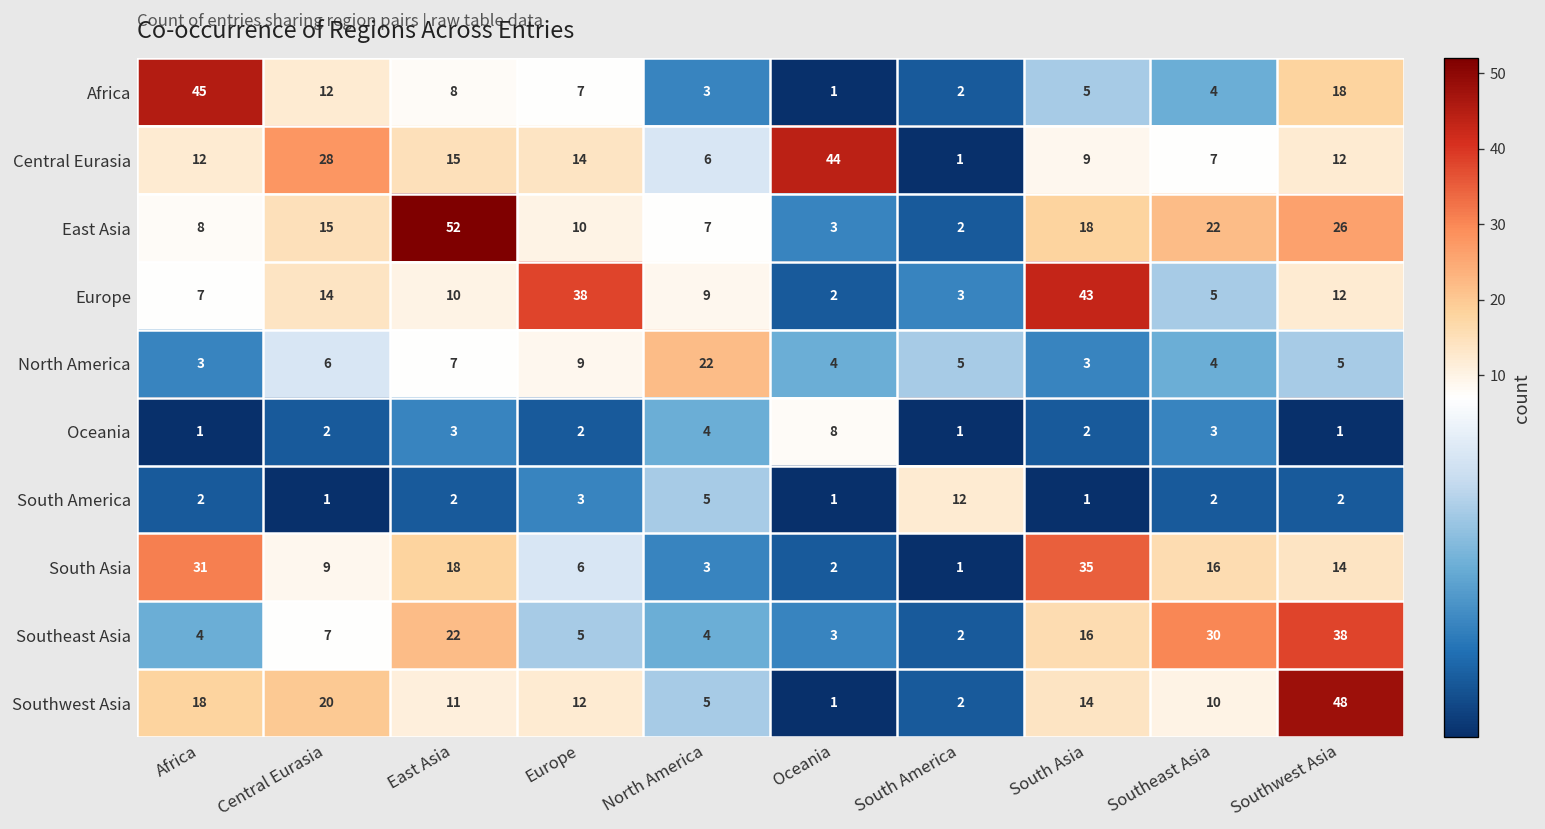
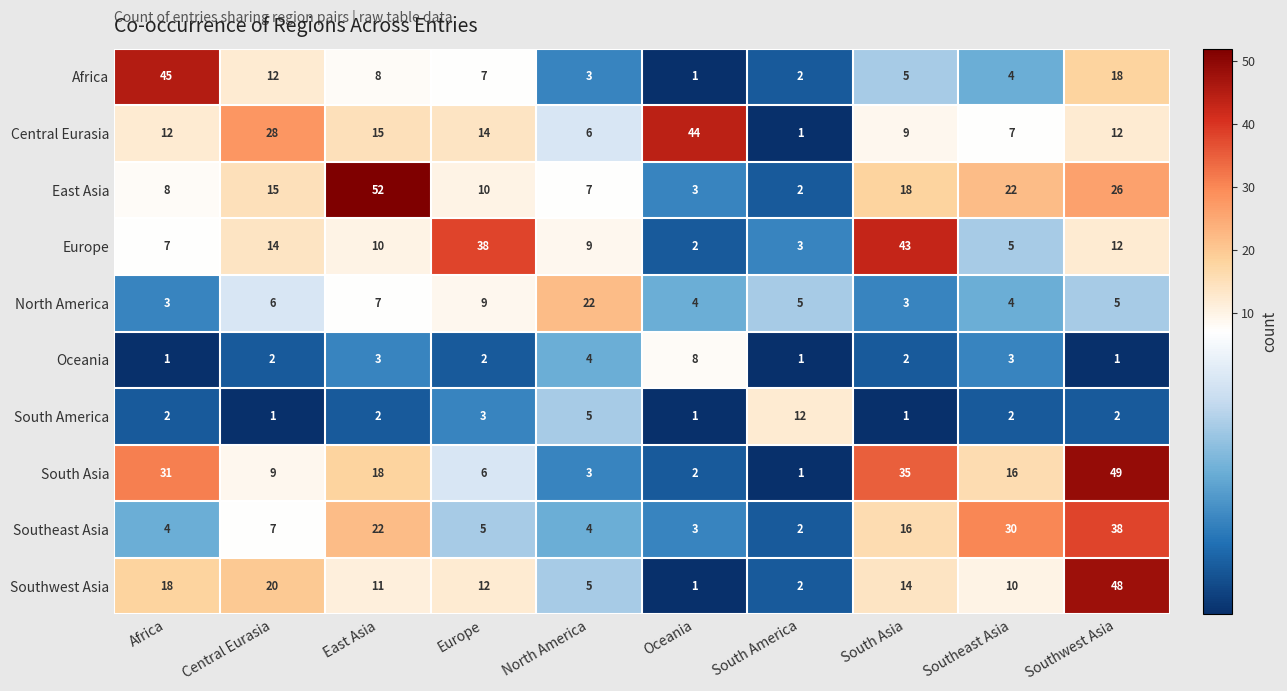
South Asia, Southwest Asia: 14 -> 49
